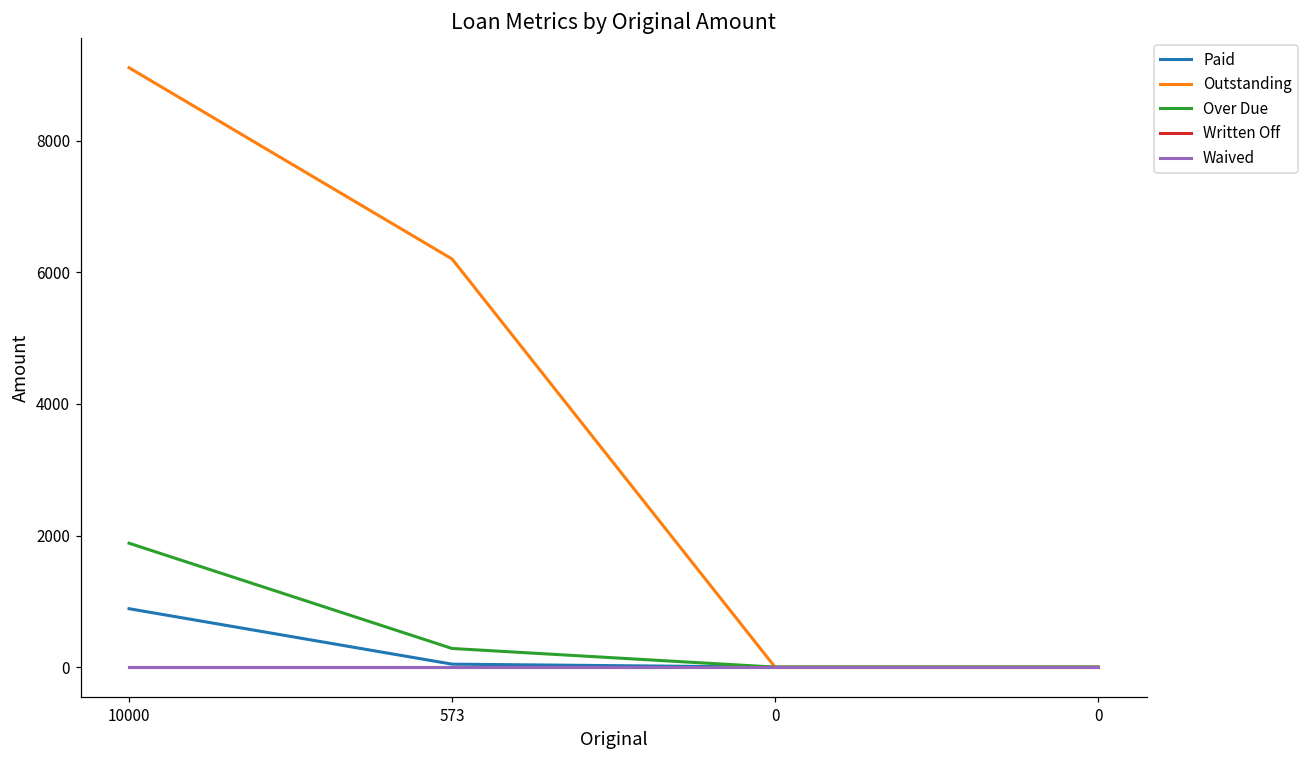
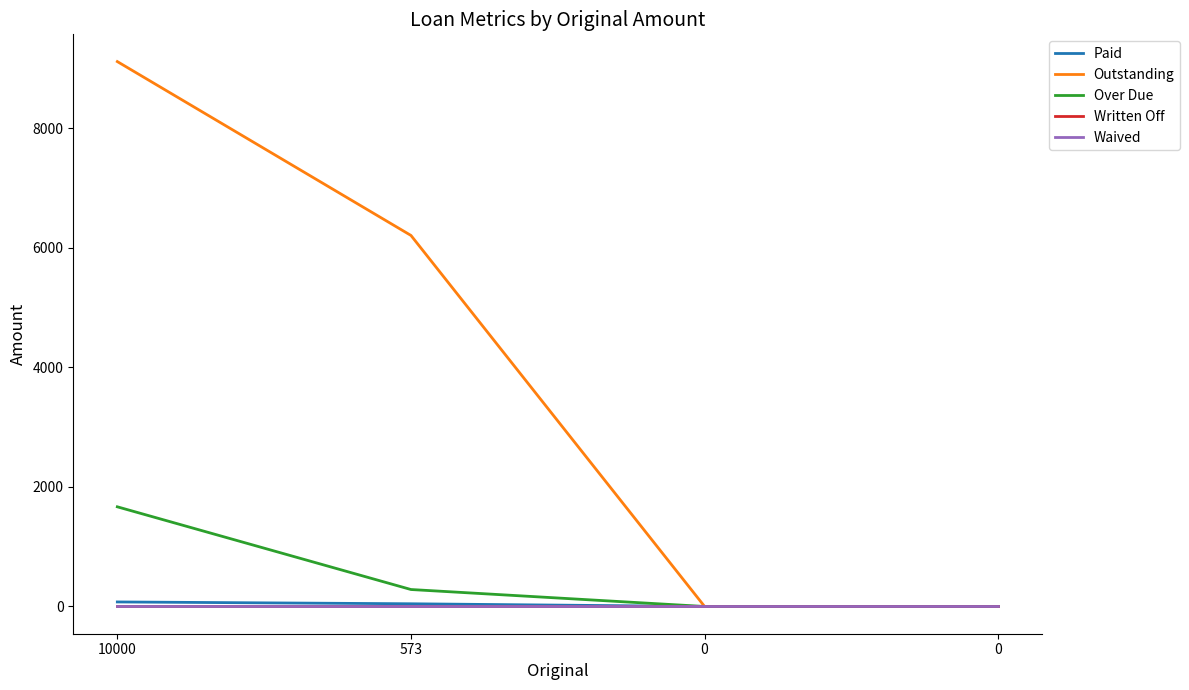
Paid, 10000: 900 -> 100
Over Due, 10000: 1900 -> 1700
